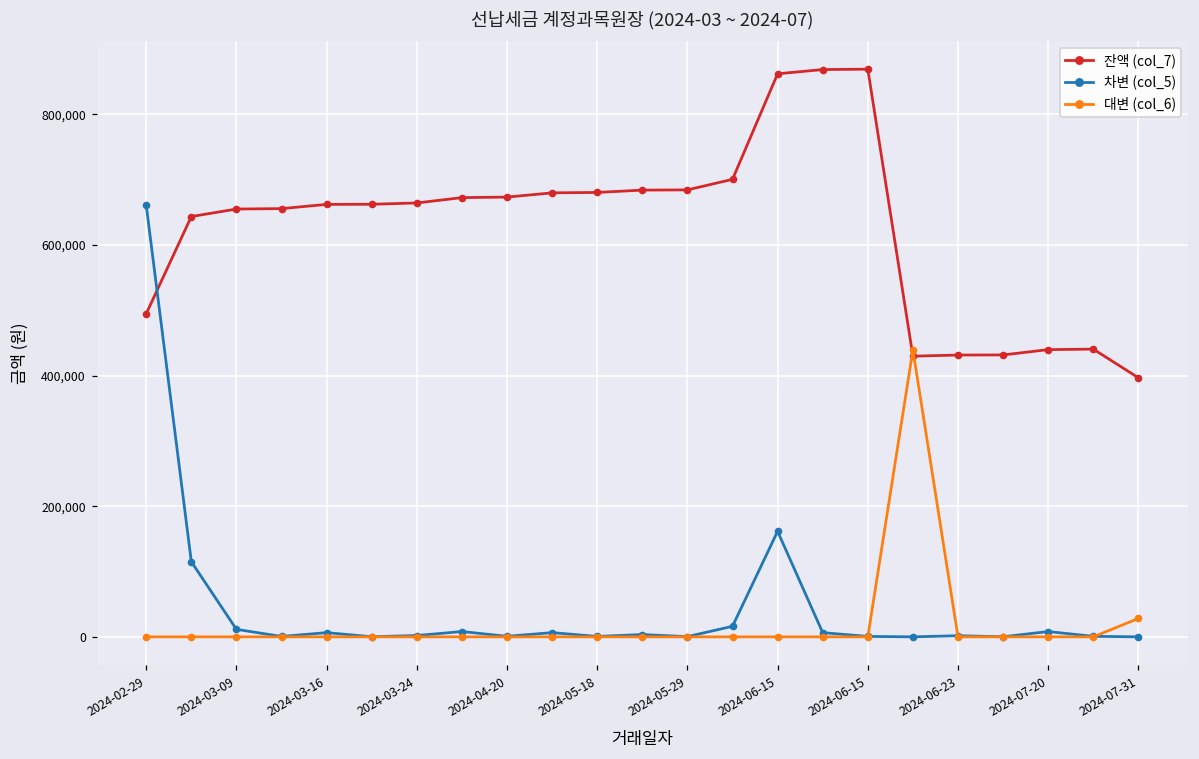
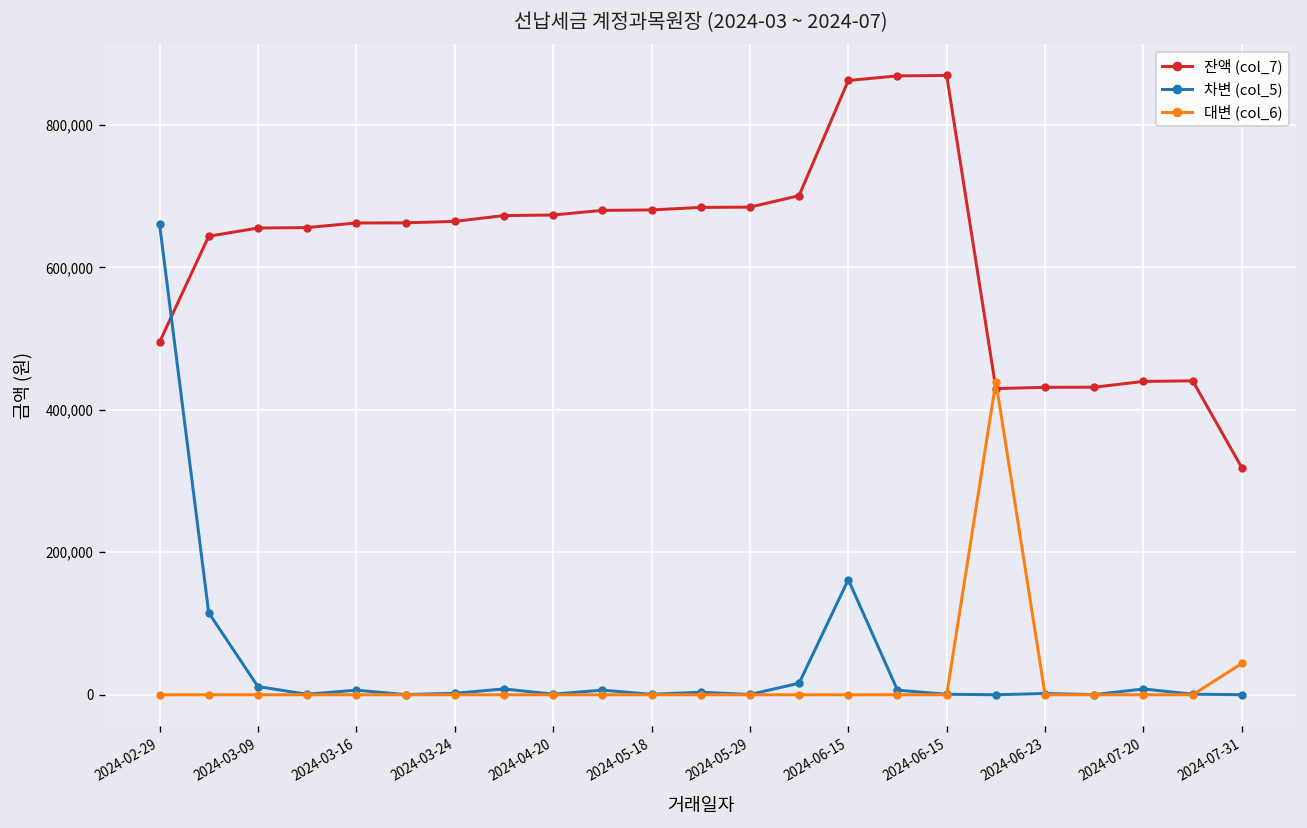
잔액 (col_7), 2024-07-31: 400,000 -> 320,000
대변 (col_6), 2024-07-31: 30,000 -> 40,000
